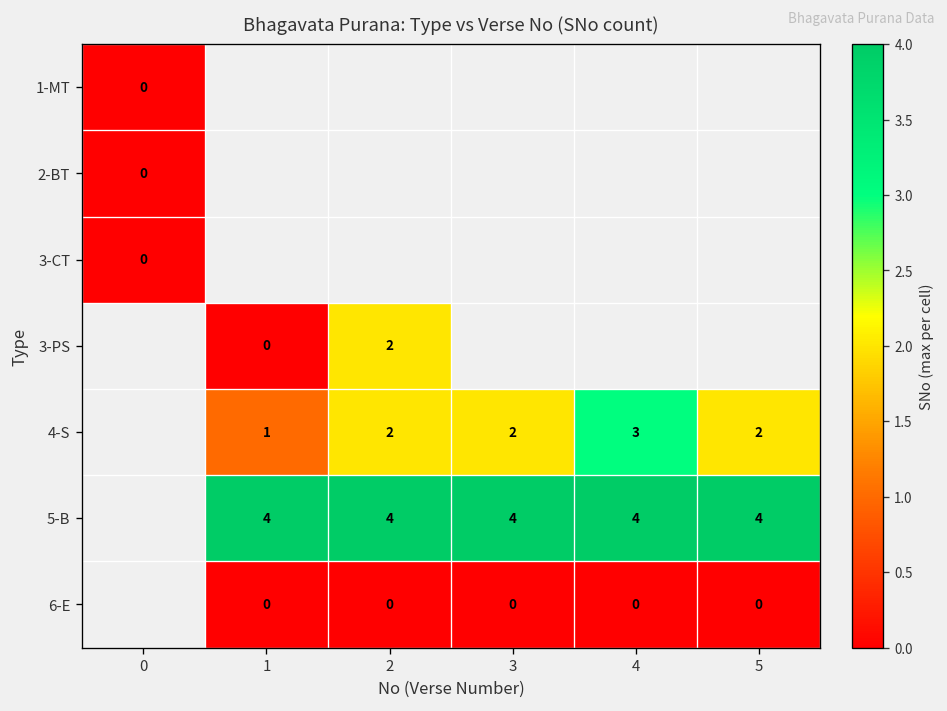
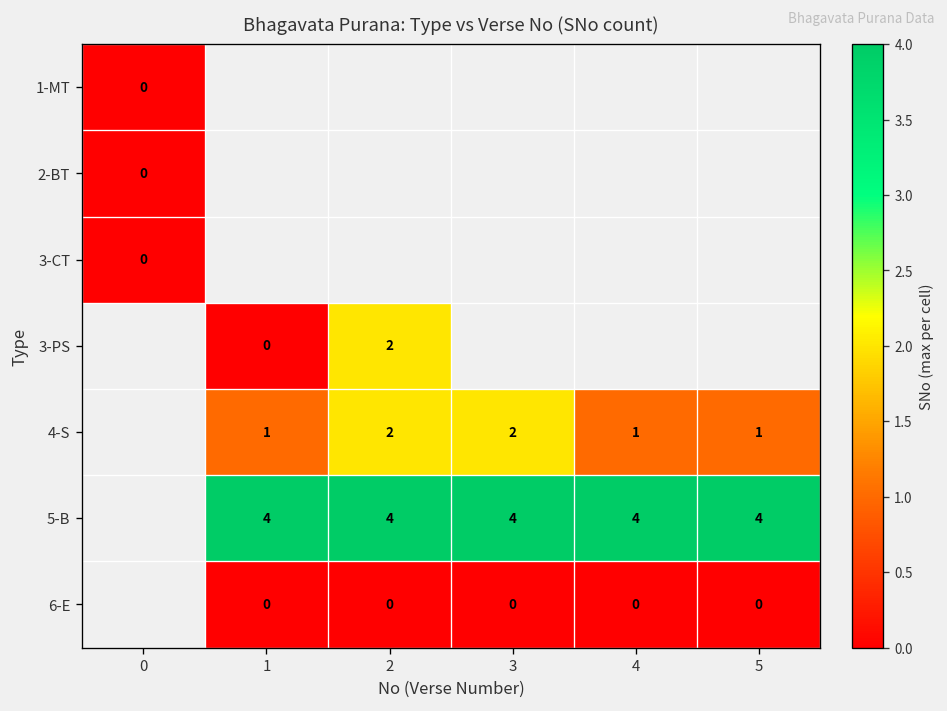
4-S, 4: 3 -> 1
4-S, 5: 2 -> 1
